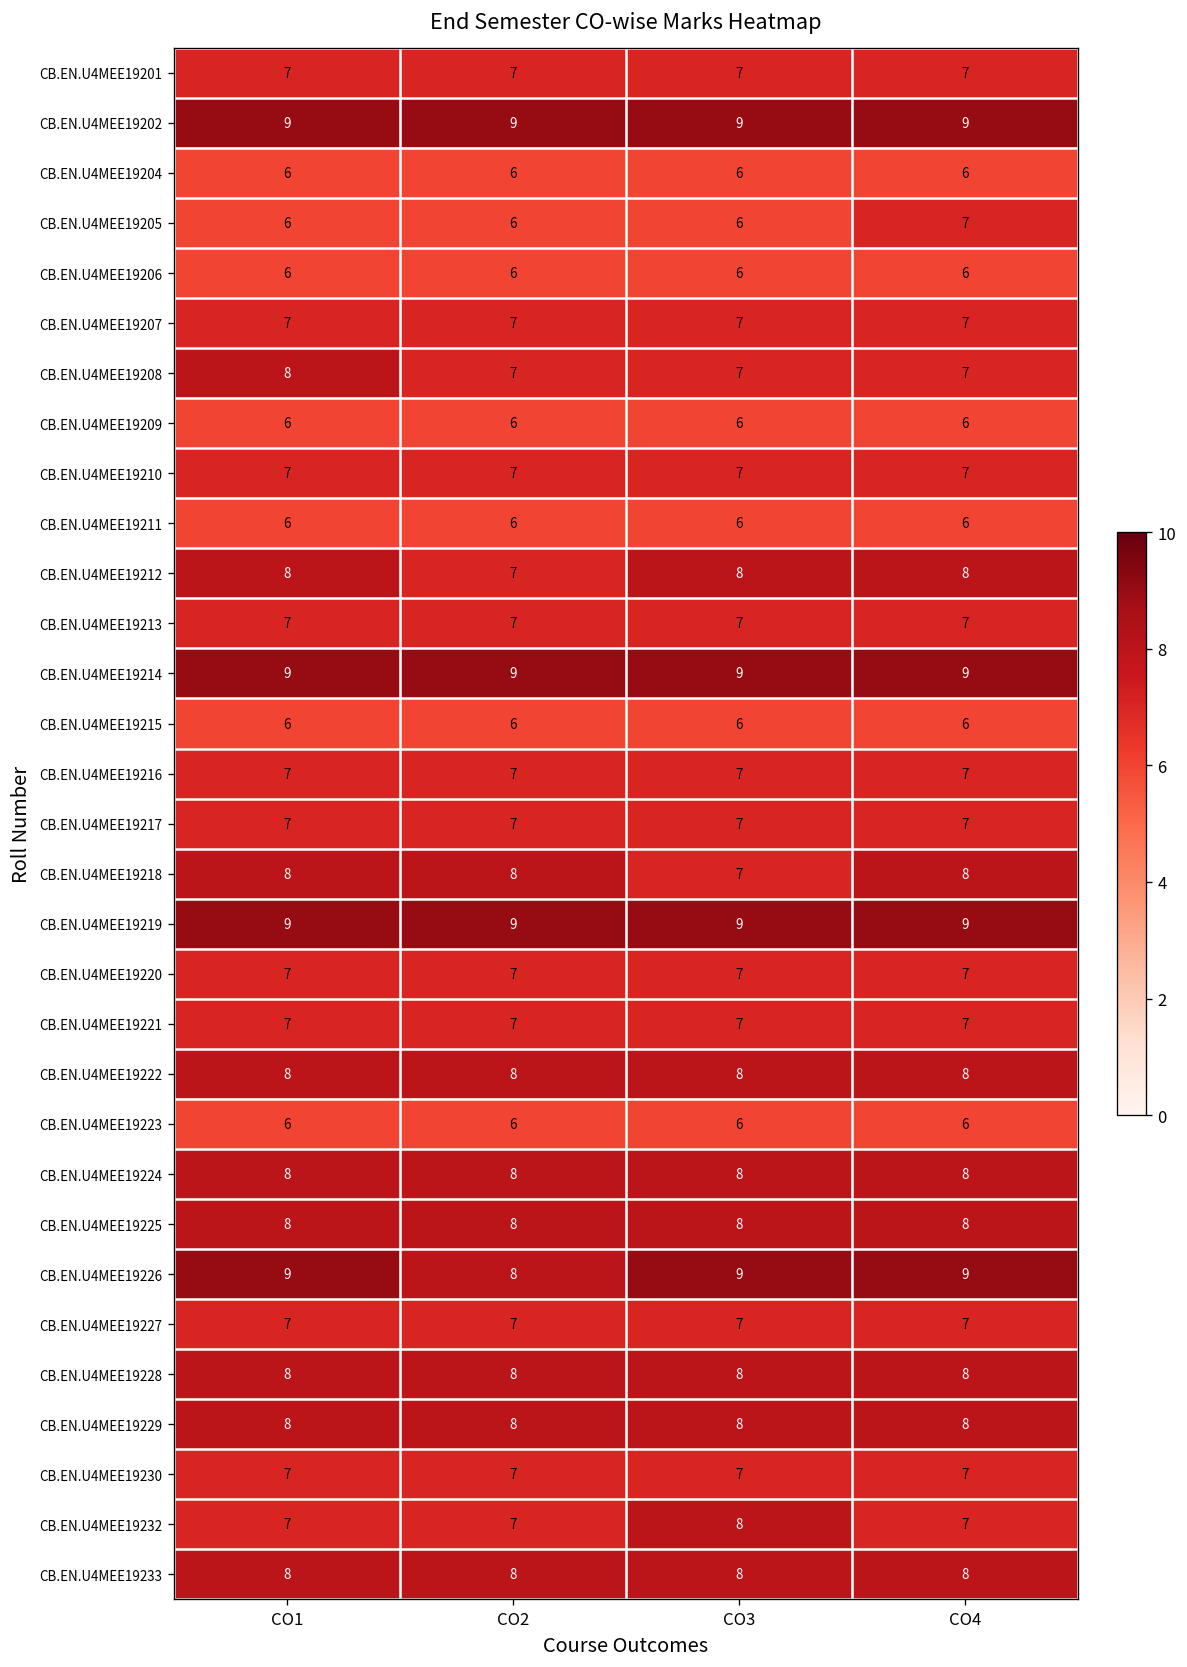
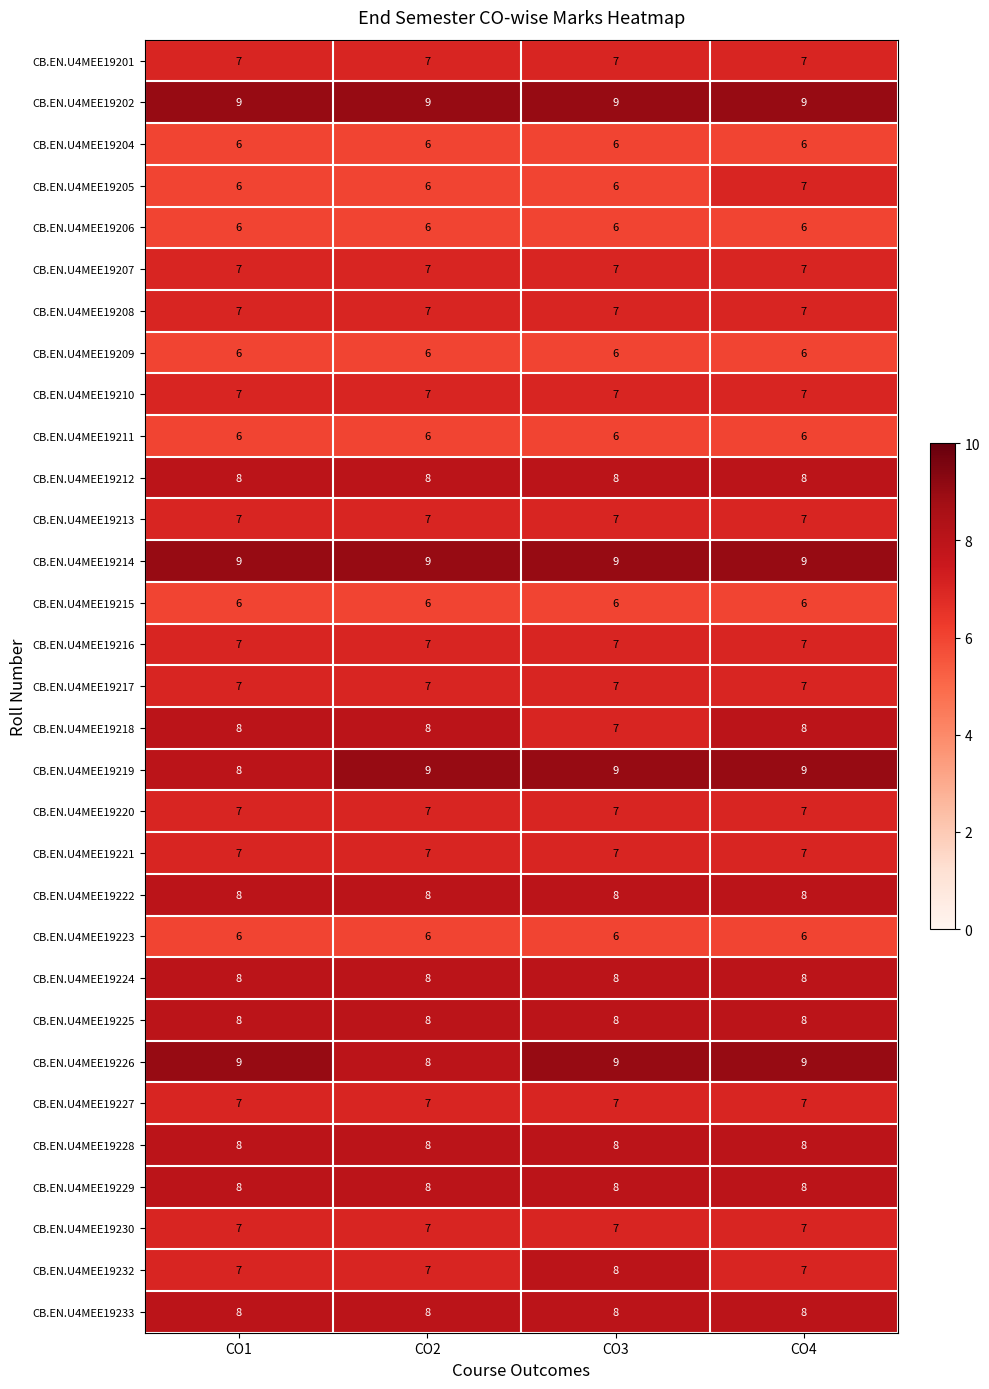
CB.EN.U4MEE19208, CO1: 8 -> 7
CB.EN.U4MEE19212, CO2: 7 -> 8
CB.EN.U4MEE19219, CO1: 9 -> 8
